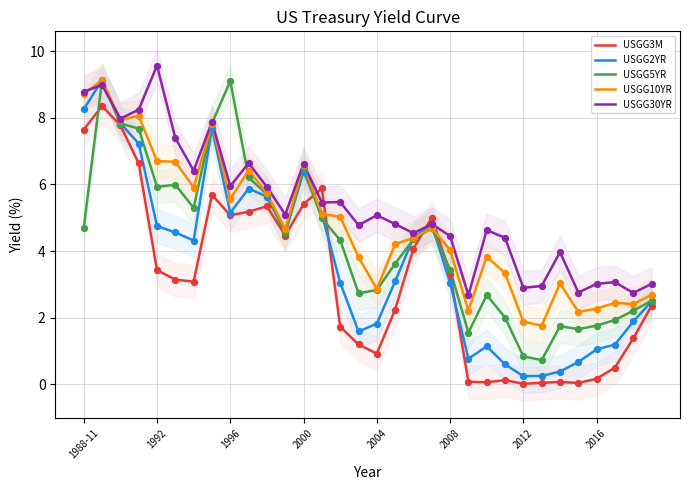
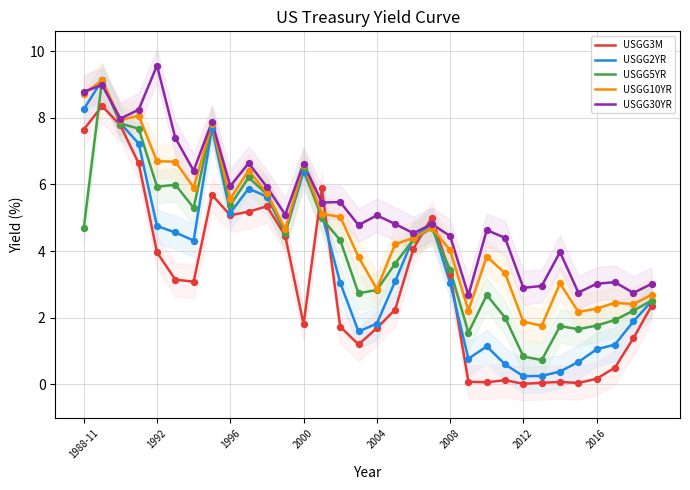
USGG3M, 1992: 3.4 -> 4.0
USGG5YR, 1996: 9.1 -> 5.4
USGG3M, 2000: 5.4 -> 1.8
USGG3M, 2004: 0.9 -> 1.7
